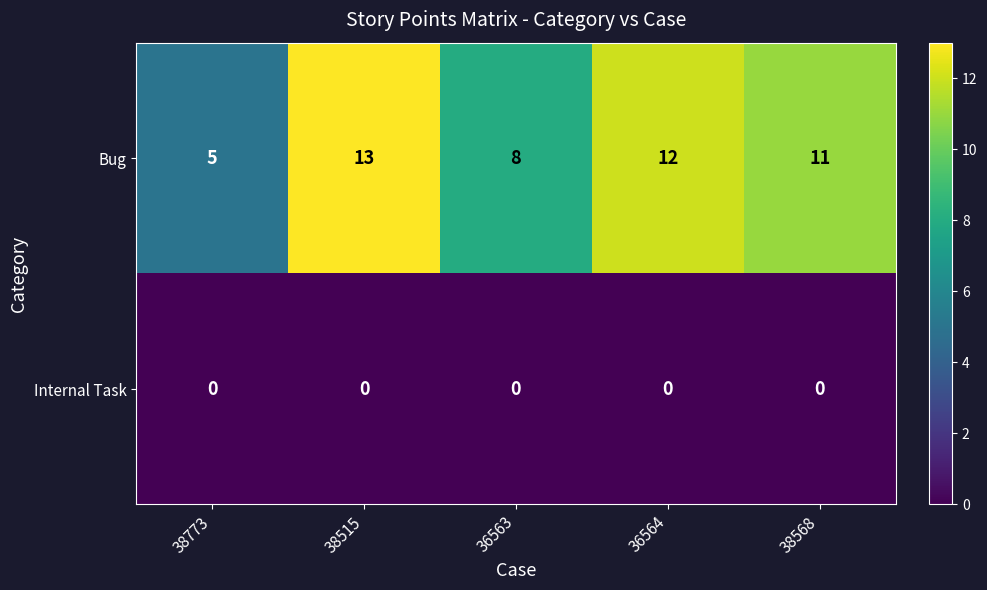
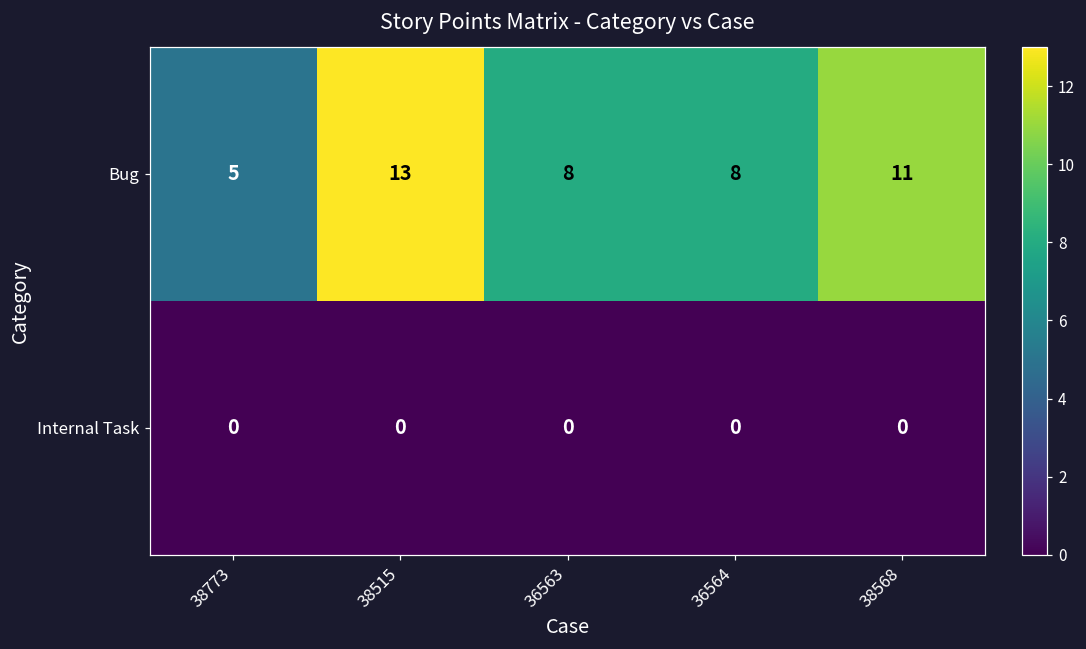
Bug, 36564: 12 -> 8
